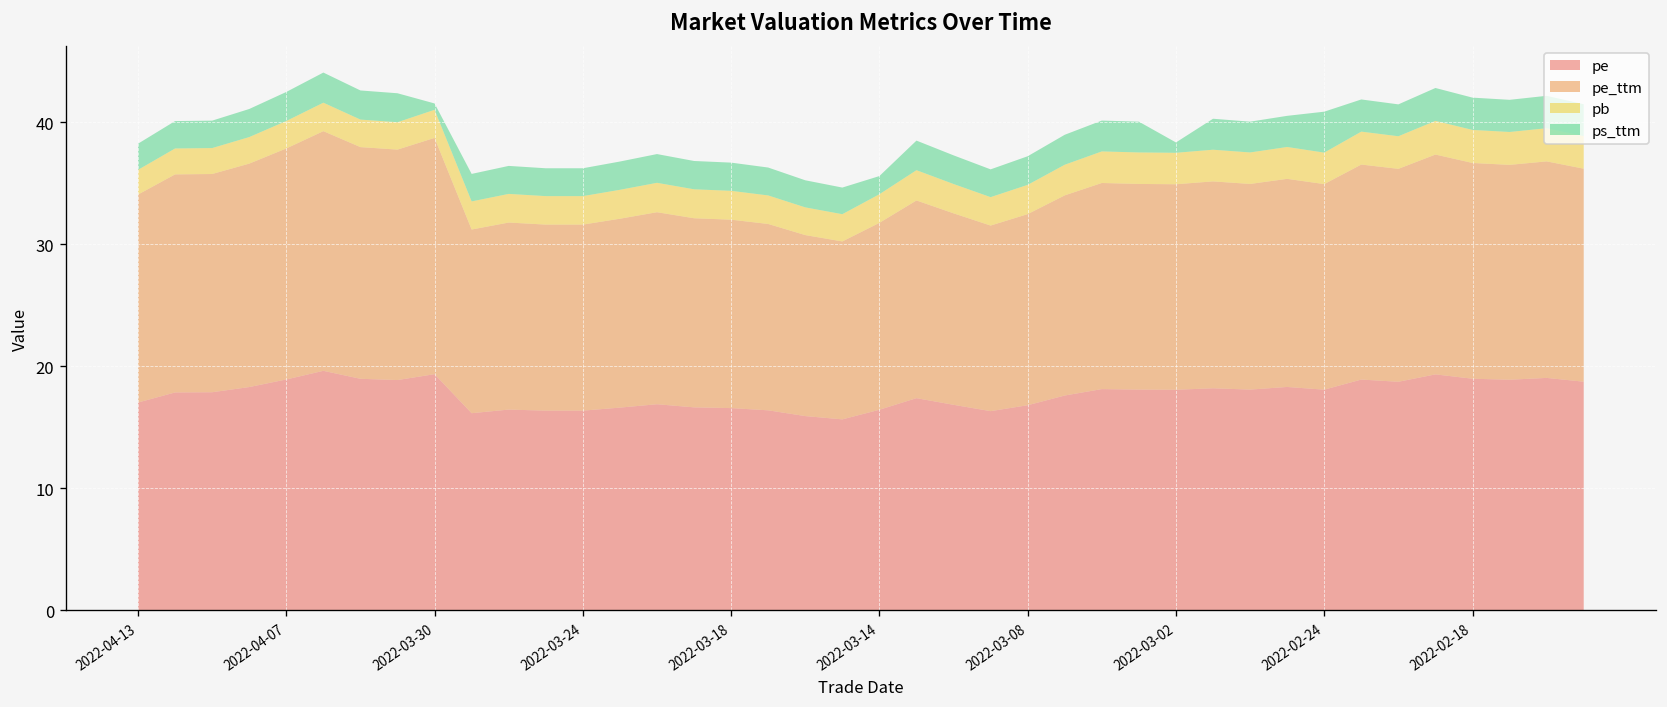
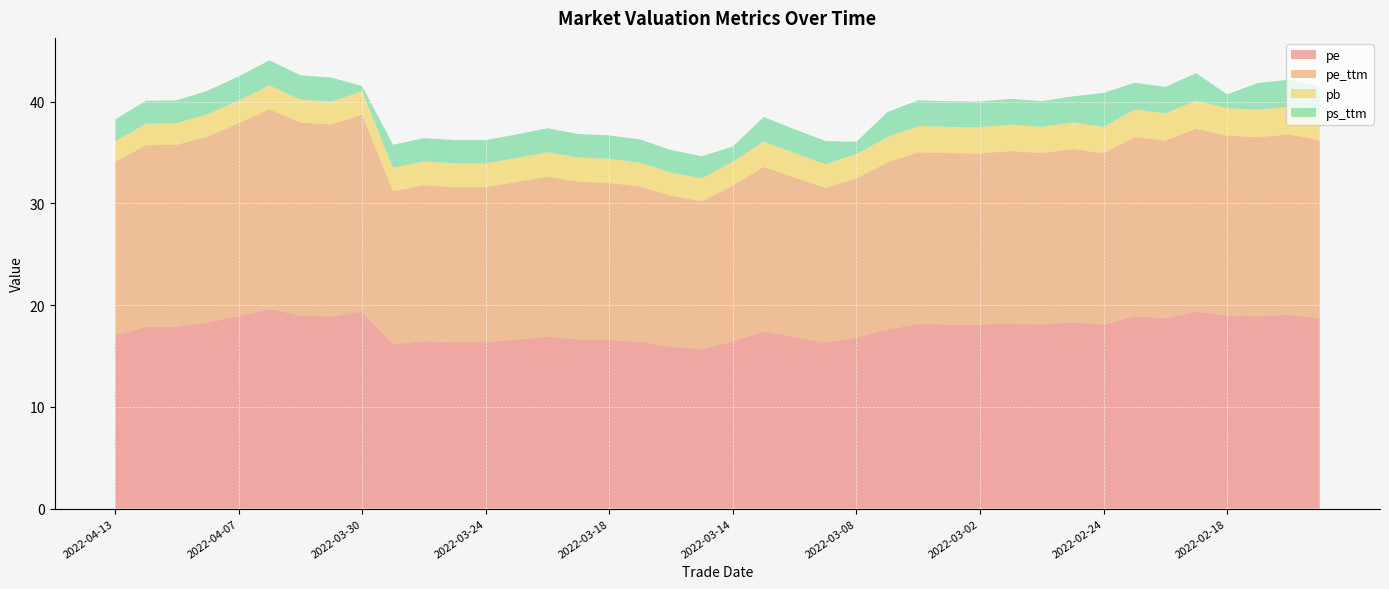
ps_ttm, 2022-03-08: 2.3 -> 1.2
ps_ttm, 2022-03-02: 0.8 -> 2.5
ps_ttm, 2022-02-18: 2.6 -> 1.4
